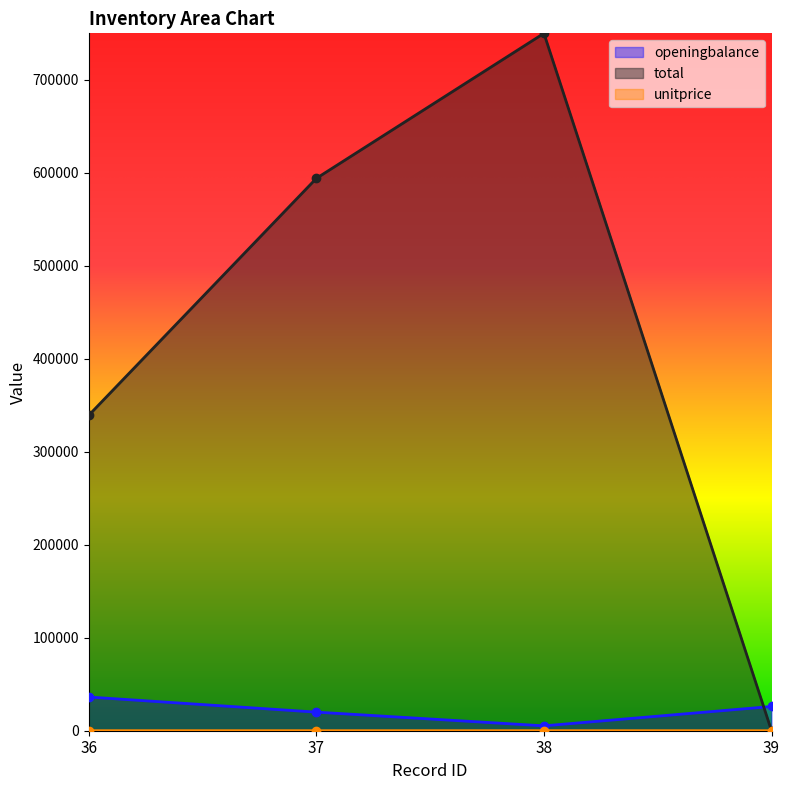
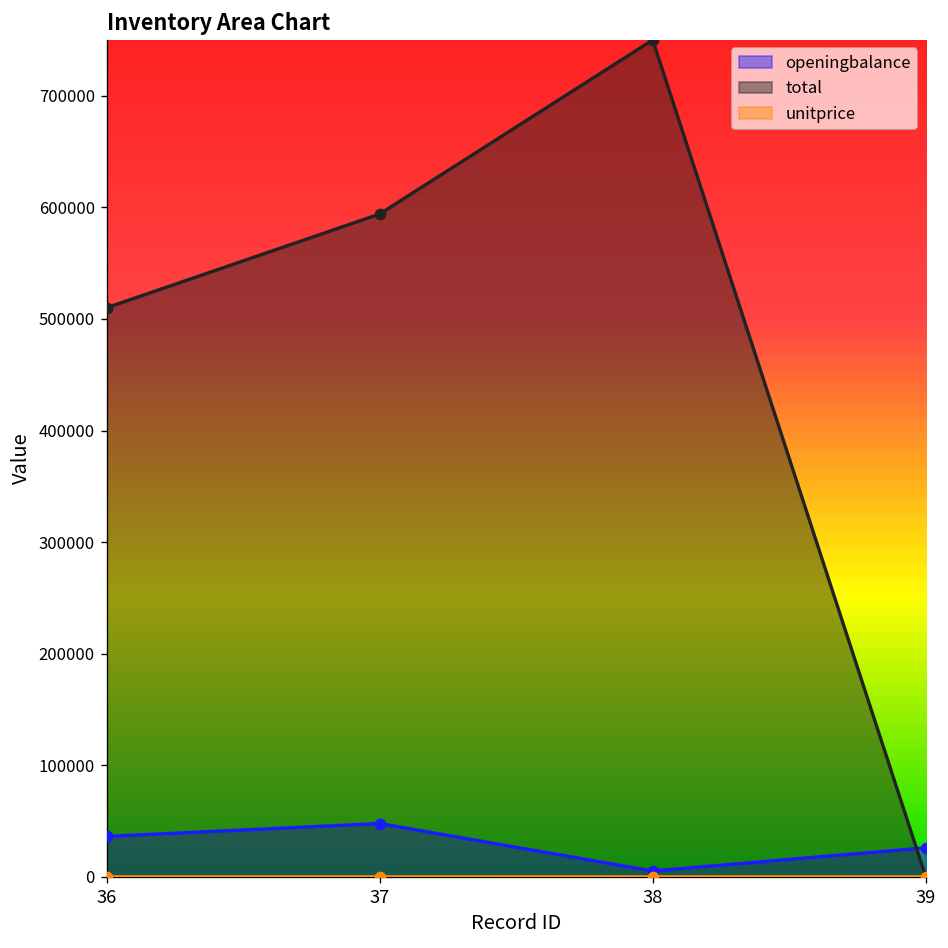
total, 36: 340000 -> 510000
openingbalance, 37: 20000 -> 50000
